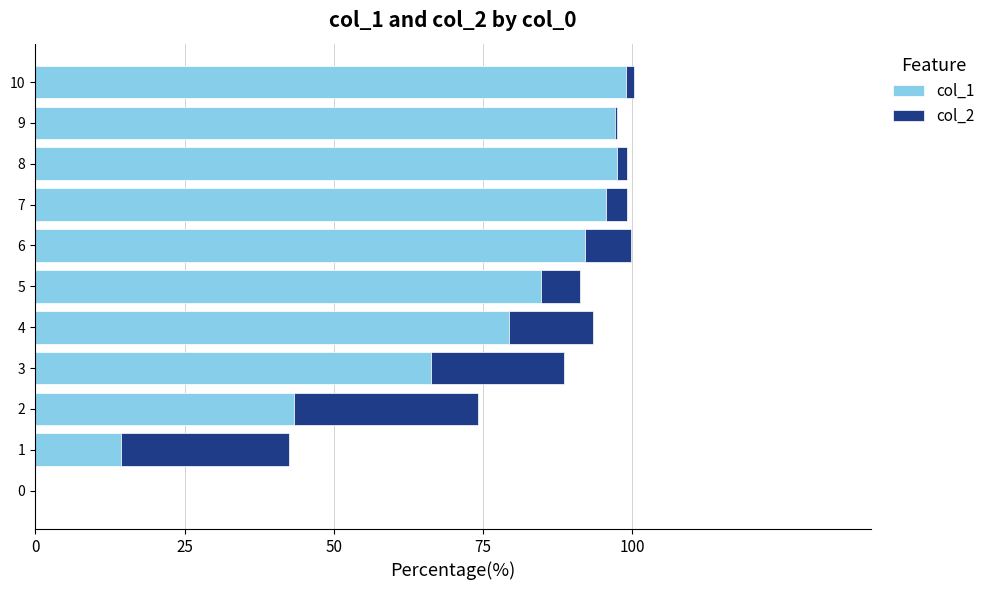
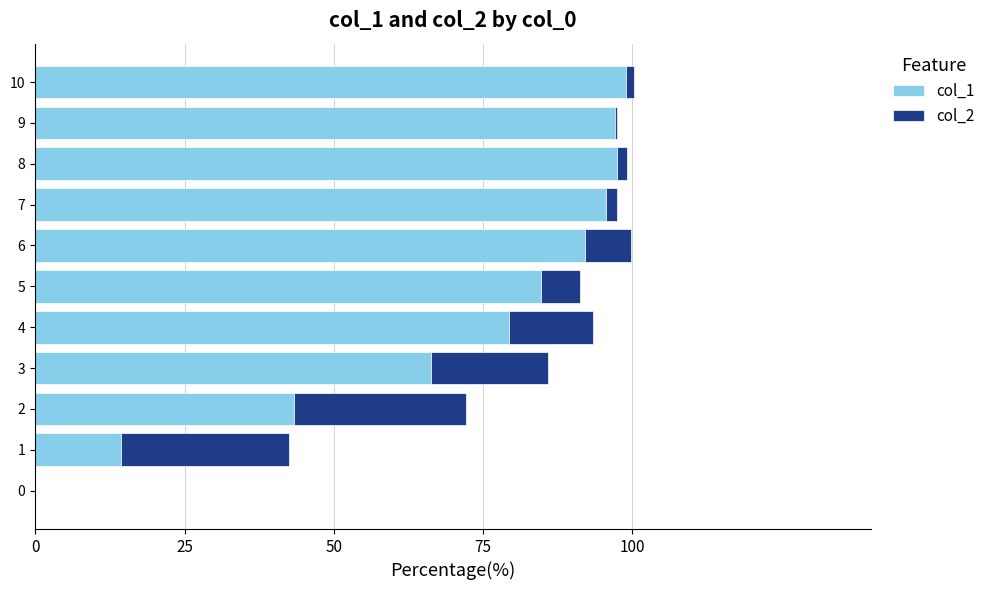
col_2, 7: 3 -> 2
col_2, 3: 22 -> 20
col_2, 2: 31 -> 29
